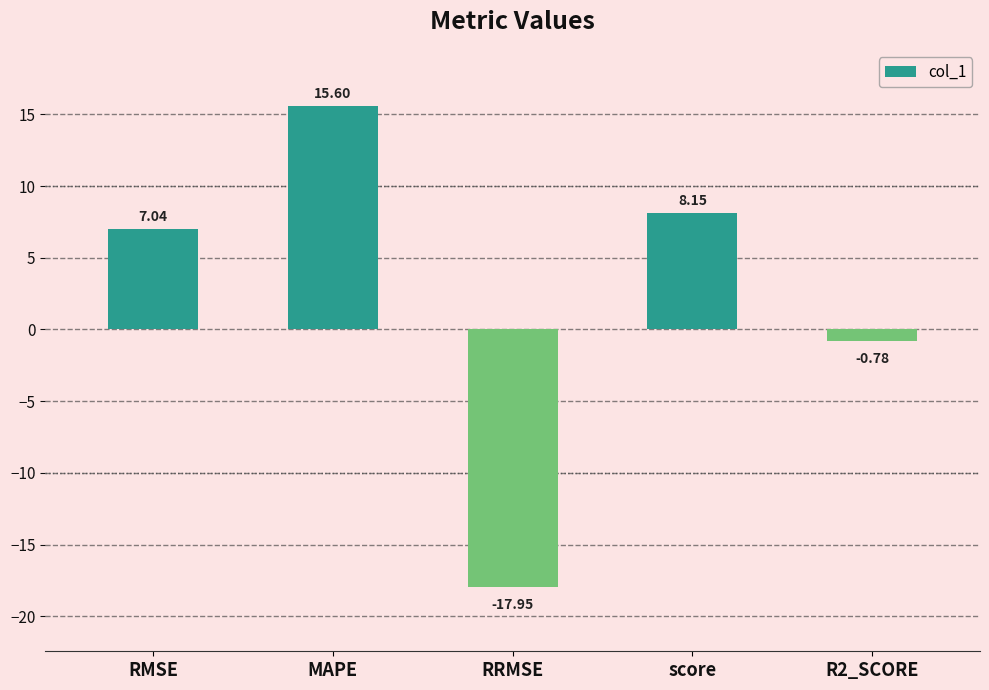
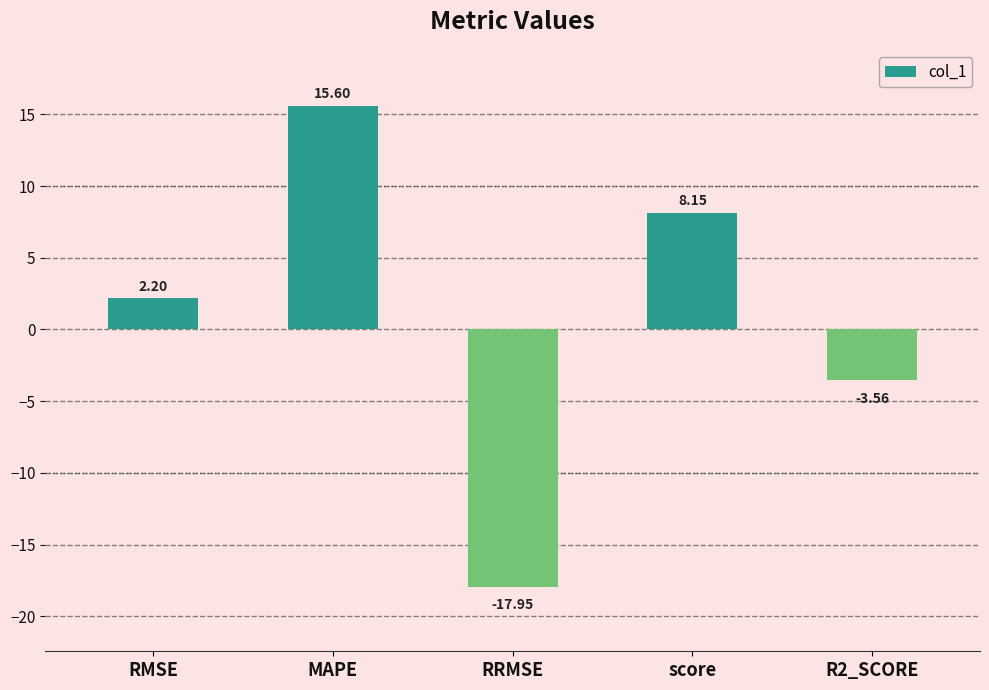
RMSE: 7.04 -> 2.20
R2_SCORE: -0.78 -> -3.56
